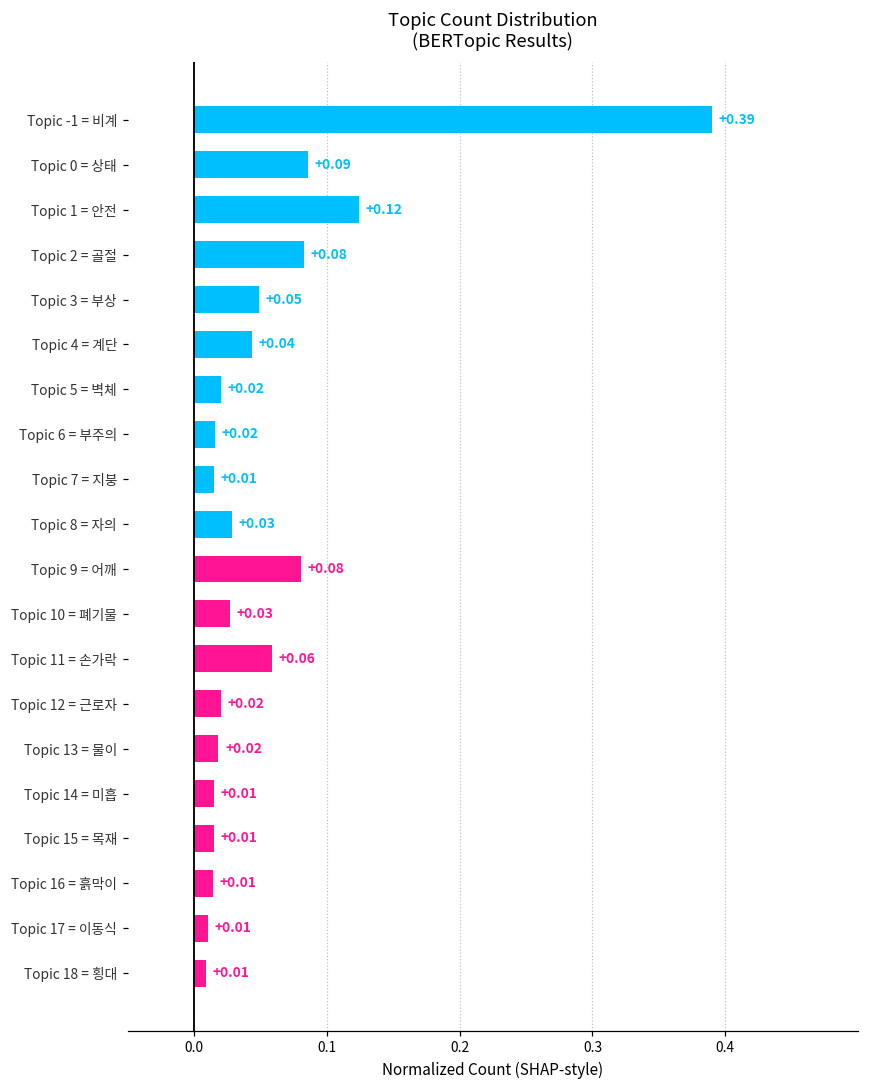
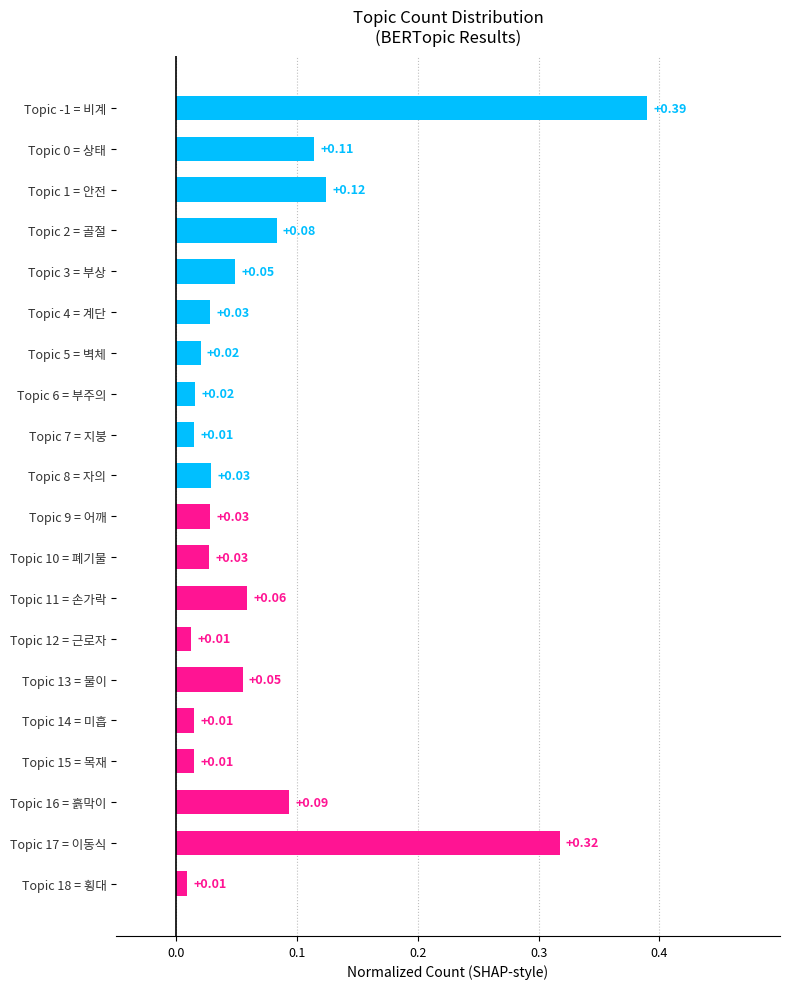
Topic 0 = 상태: +0.09 -> +0.11
Topic 4 = 계단: +0.04 -> +0.03
Topic 9 = 어깨: +0.08 -> +0.03
Topic 12 = 근로자: +0.02 -> +0.01
Topic 13 = 물이: +0.02 -> +0.05
Topic 16 = 흙막이: +0.01 -> +0.09
Topic 17 = 이동식: +0.01 -> +0.32
